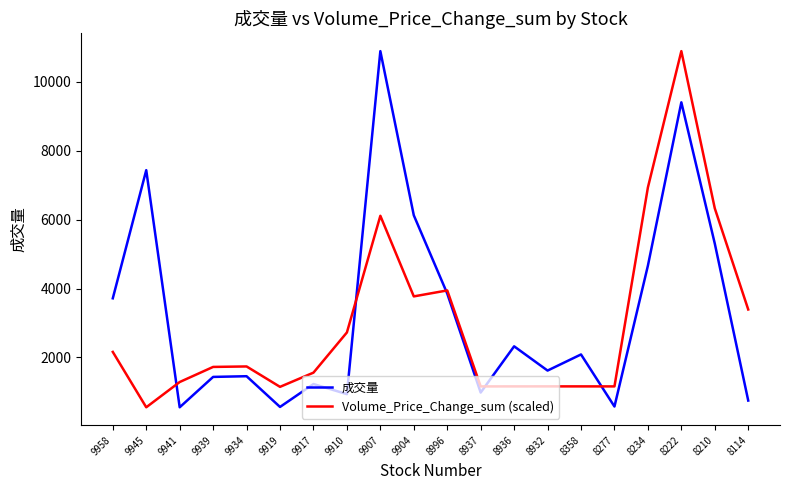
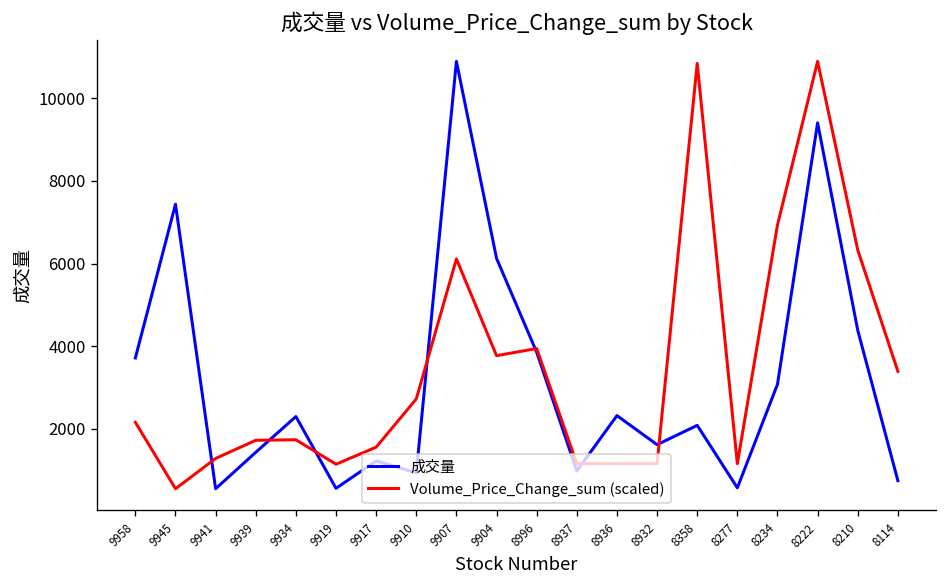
成交量, 9934: 1500 -> 2300
Volume_Price_Change_sum (scaled), 8358: 1200 -> 10800
成交量, 8234: 4700 -> 3100
成交量, 8210: 5300 -> 4400
